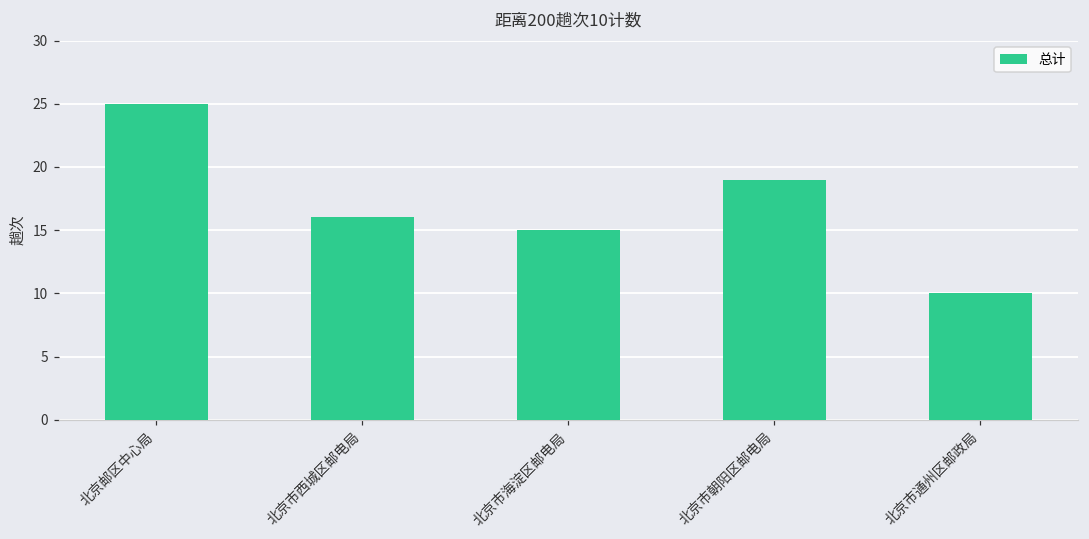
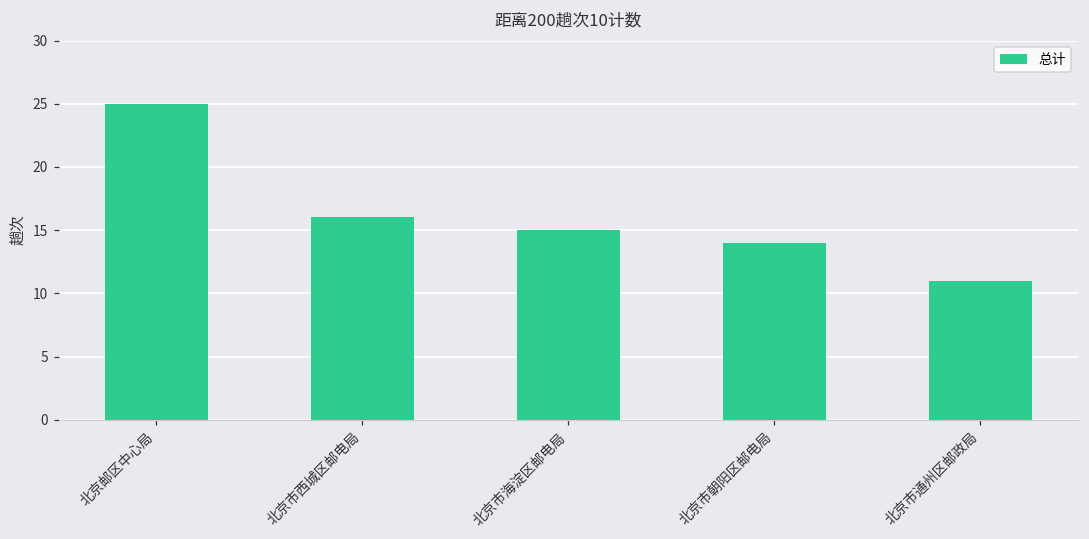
北京市朝阳区邮电局: 19 -> 14
北京市通州区邮政局: 10 -> 11
